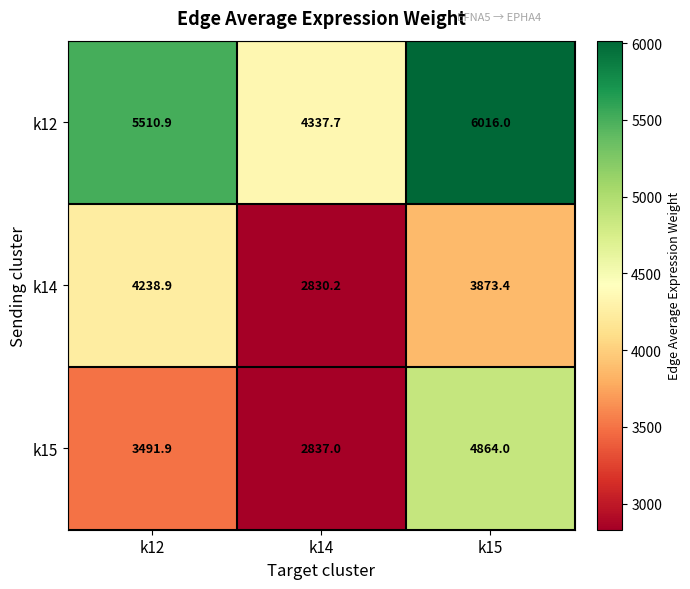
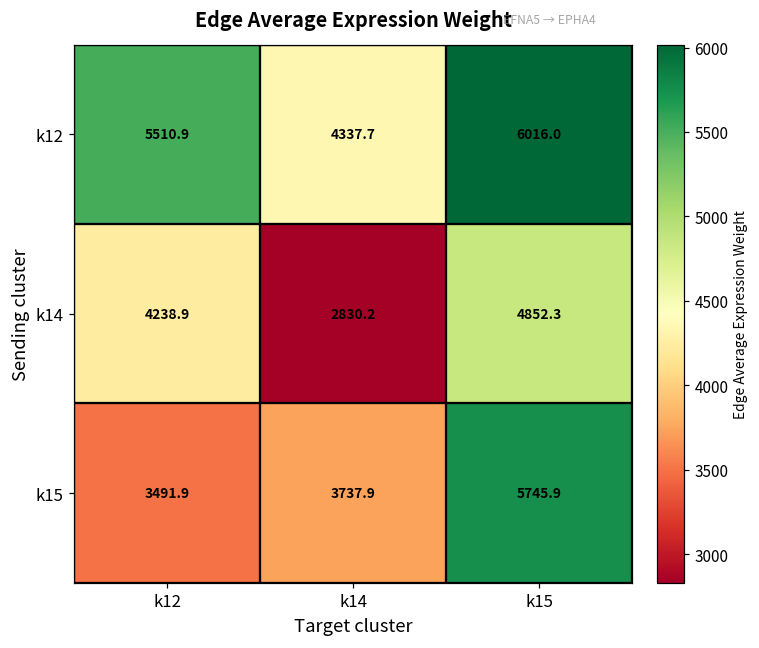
k14, k15: 3873.4 -> 4852.3
k15, k14: 2837.0 -> 3737.9
k15, k15: 4864.0 -> 5745.9
